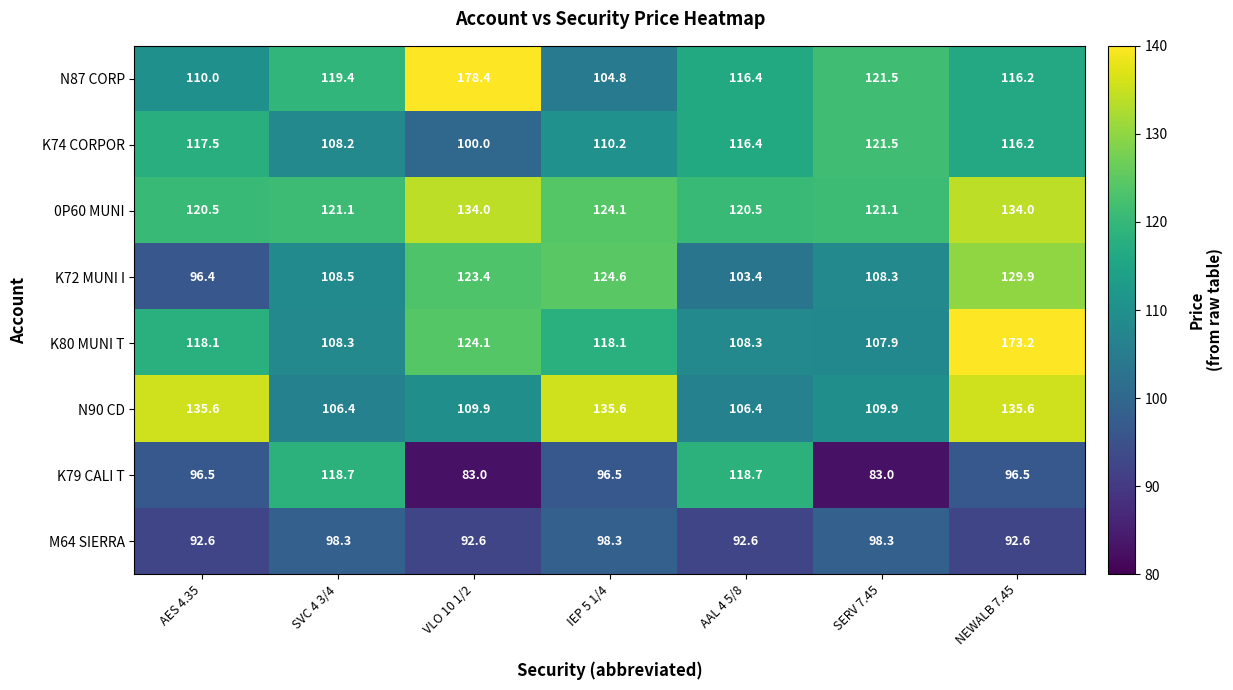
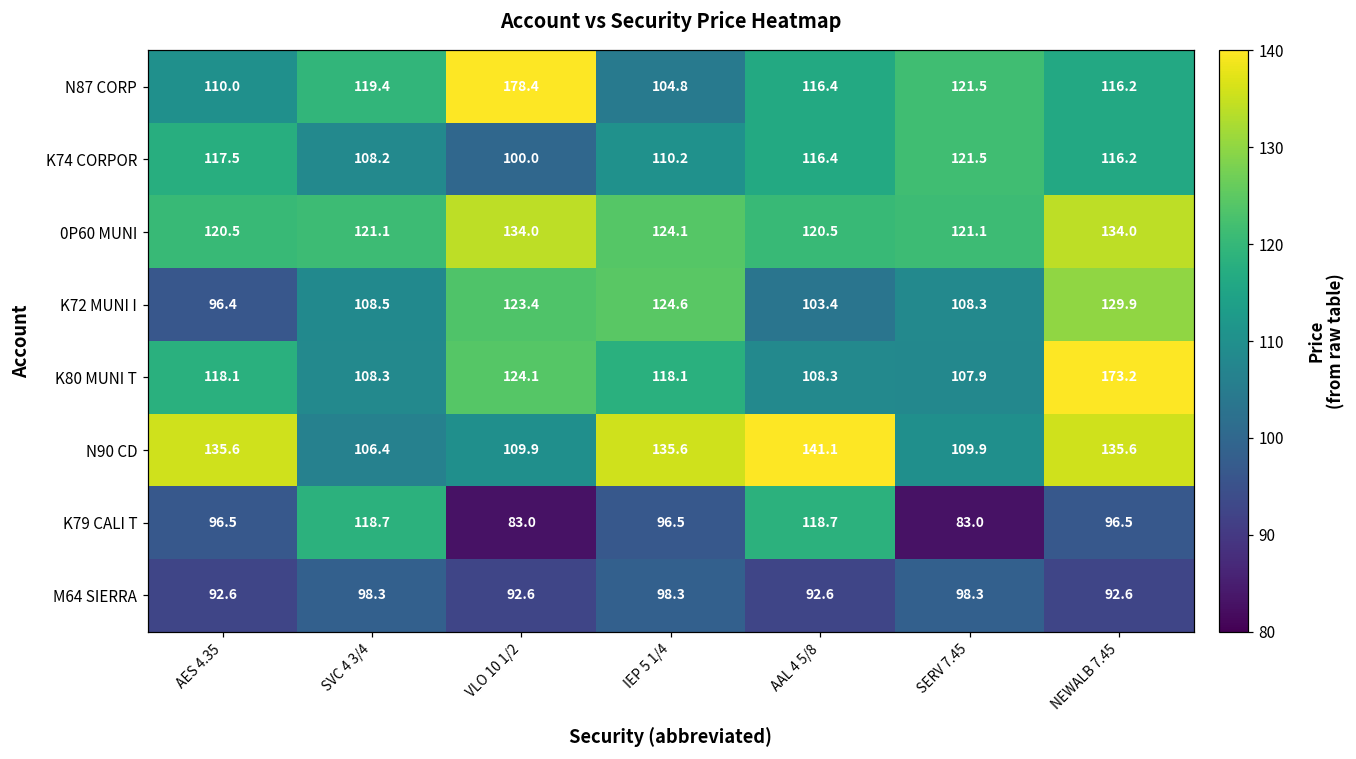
N90 CD, AAL 4 5/8: 106.4 -> 141.1
